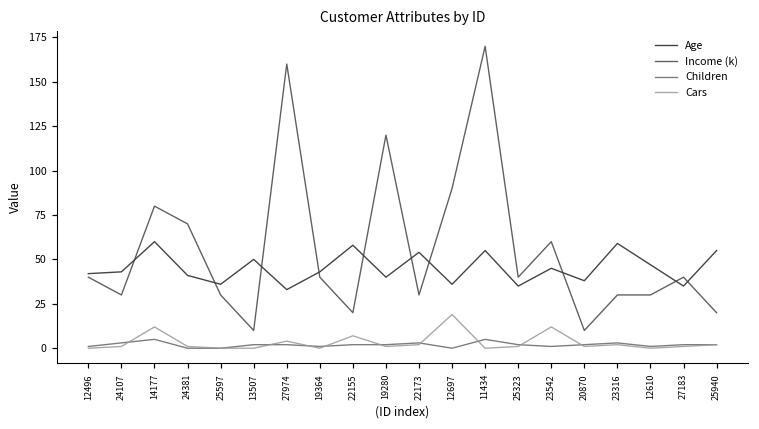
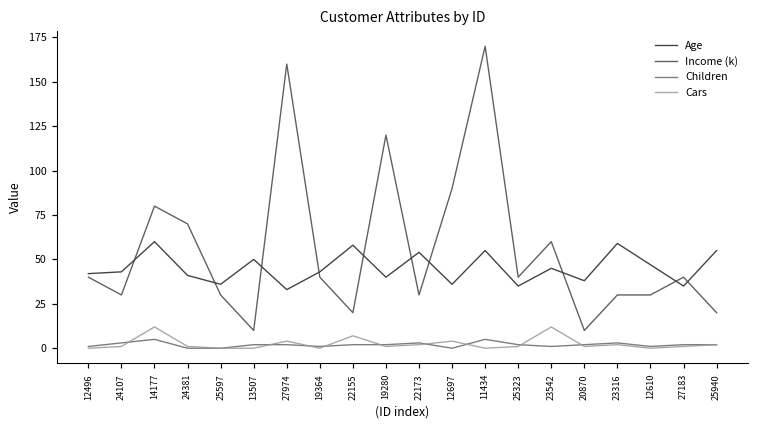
Cars, 12697: 19 -> 4
